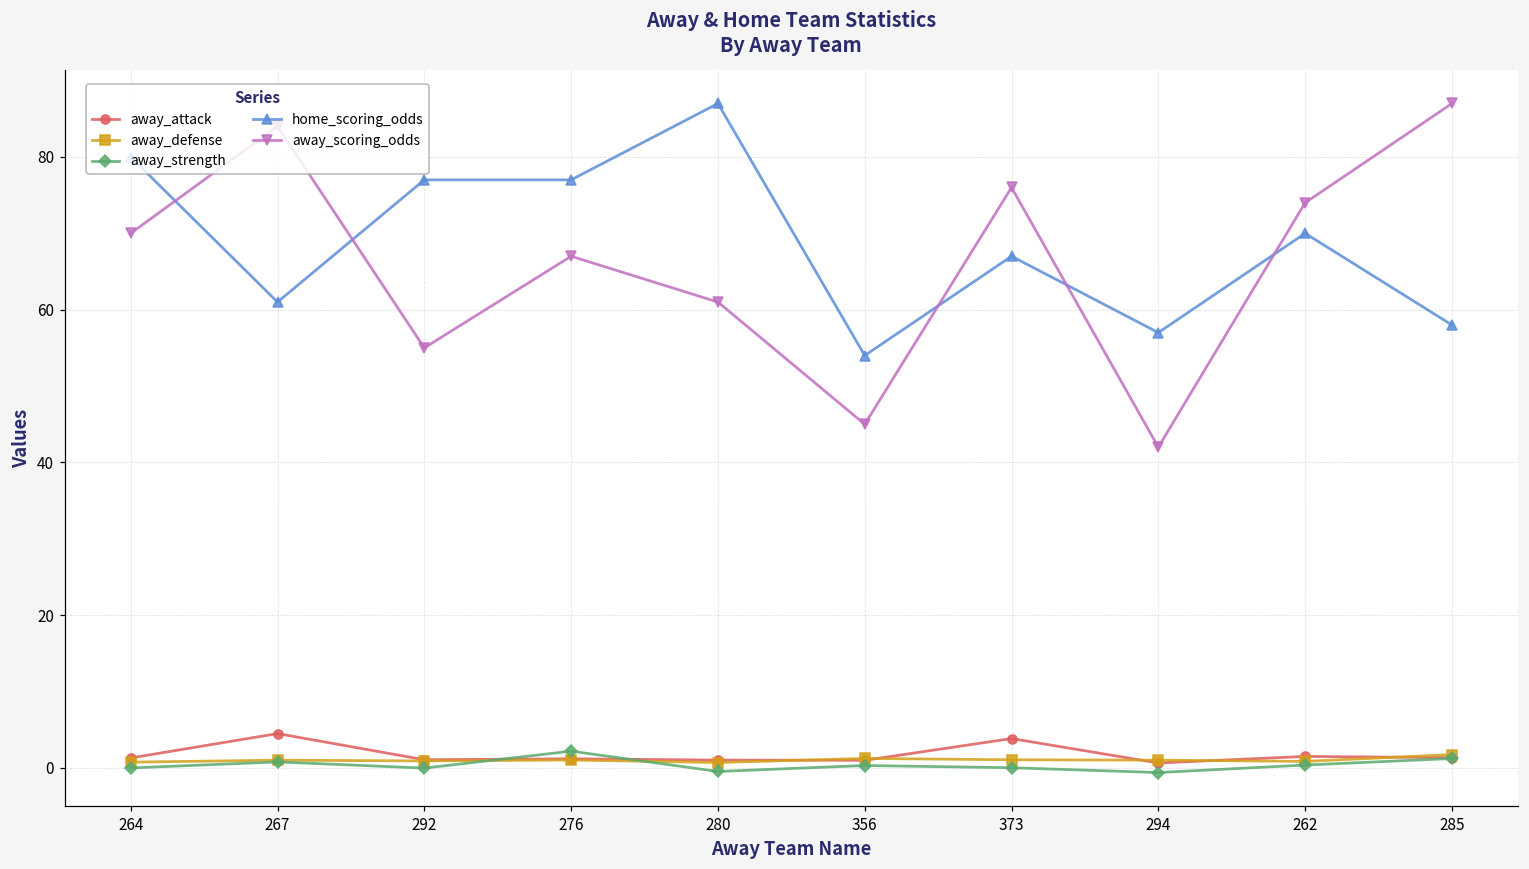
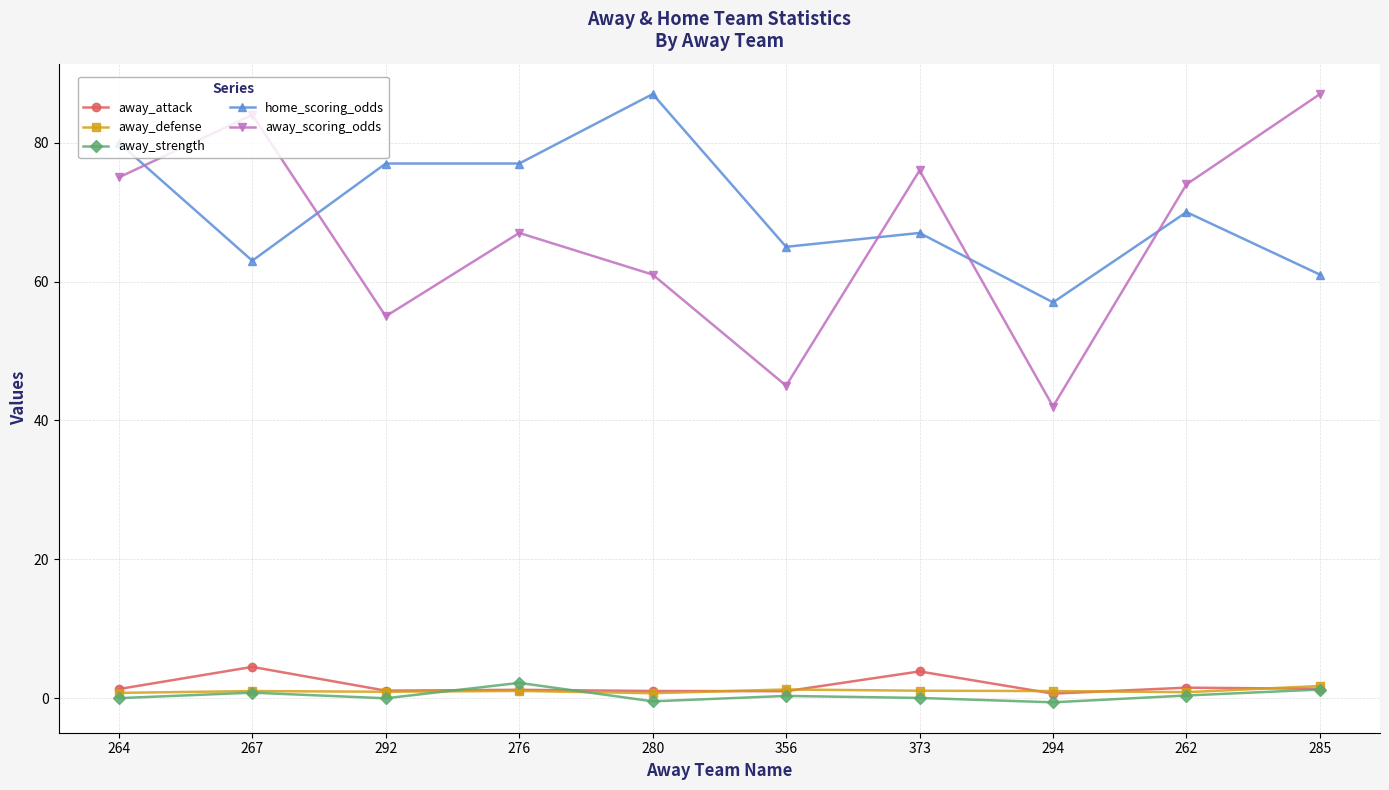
away_scoring_odds, 264: 70 -> 75
home_scoring_odds, 267: 61 -> 63
home_scoring_odds, 356: 54 -> 65
home_scoring_odds, 285: 58 -> 61
